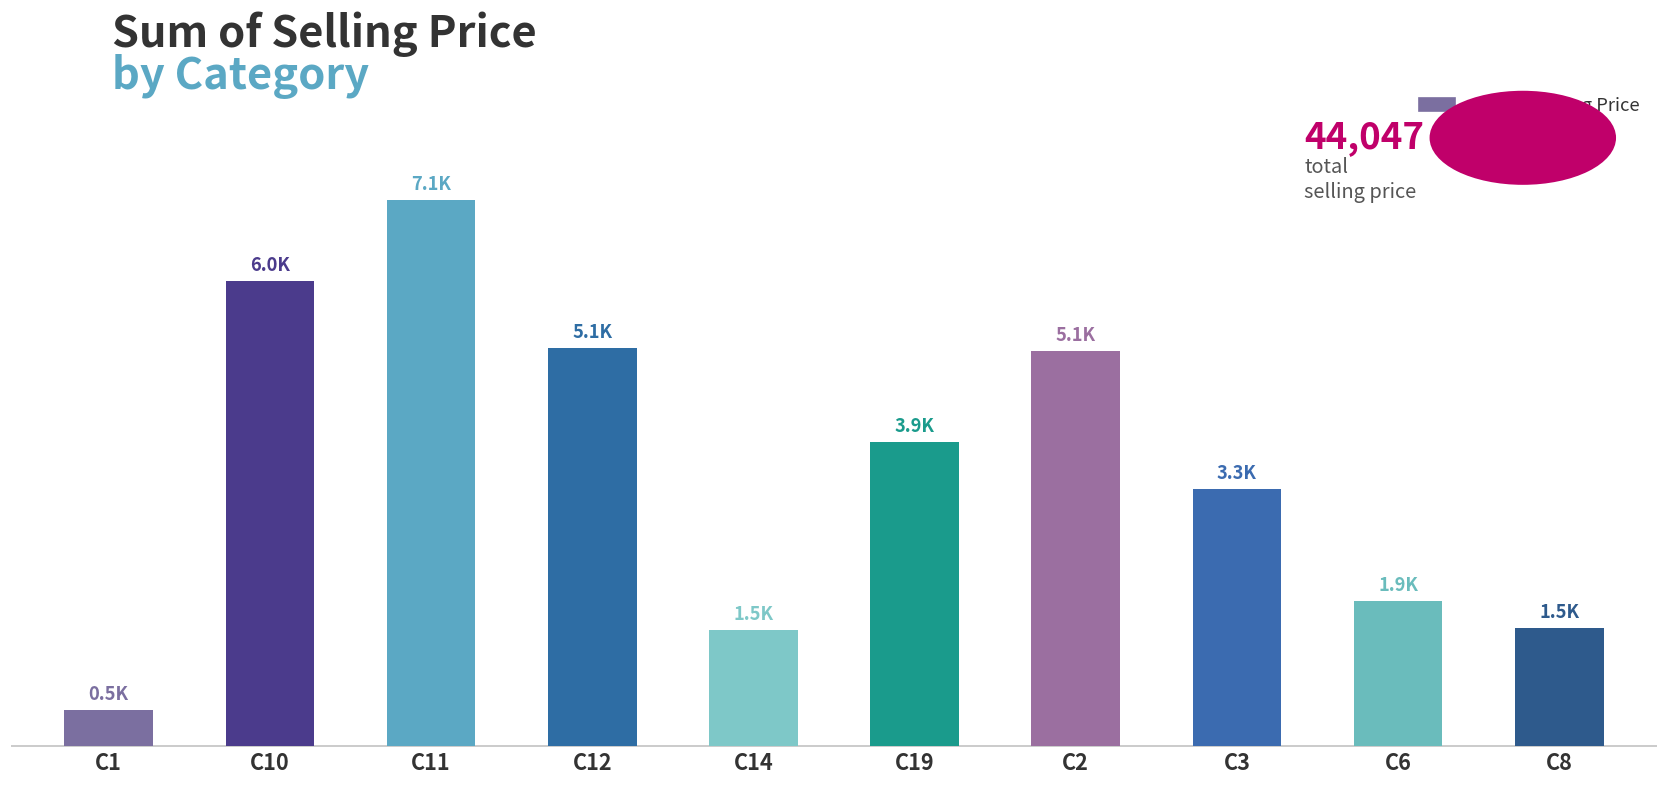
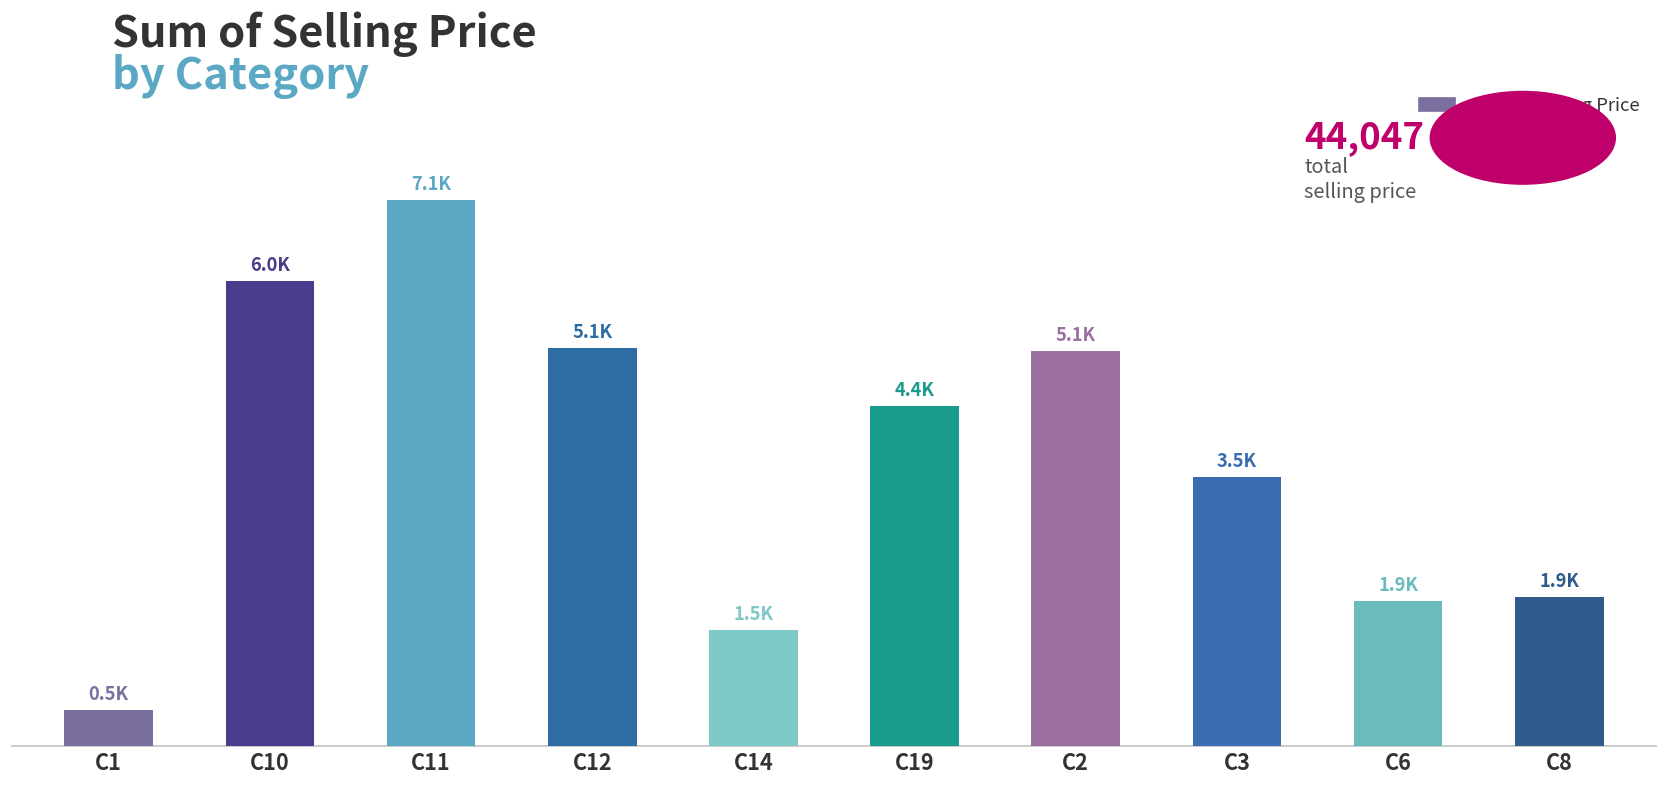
C19: 3.9K -> 4.4K
C3: 3.3K -> 3.5K
C8: 1.5K -> 1.9K
